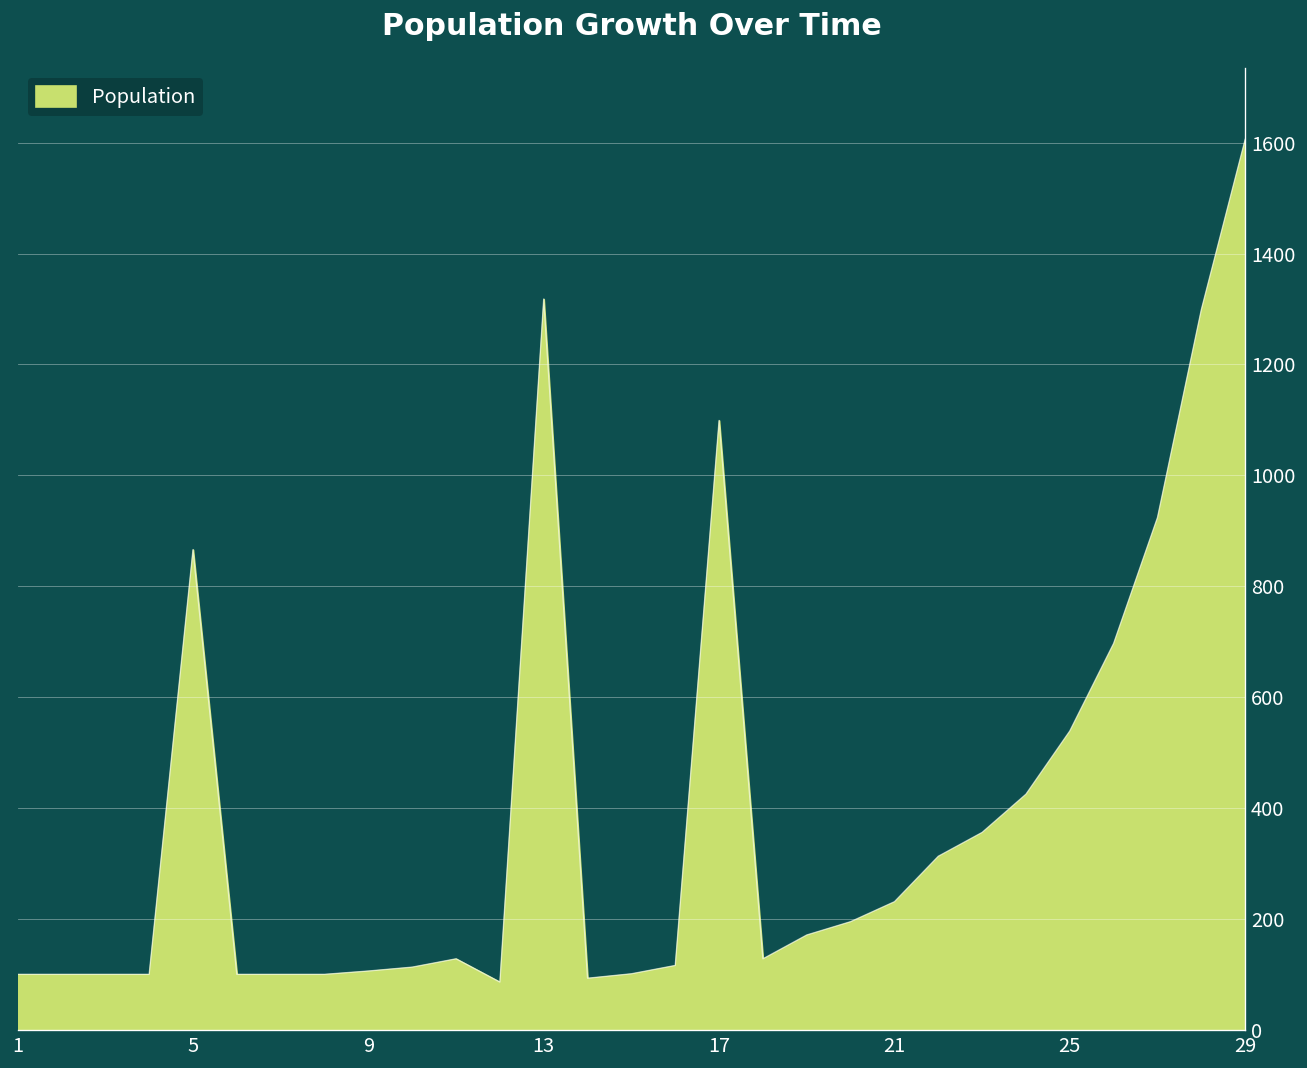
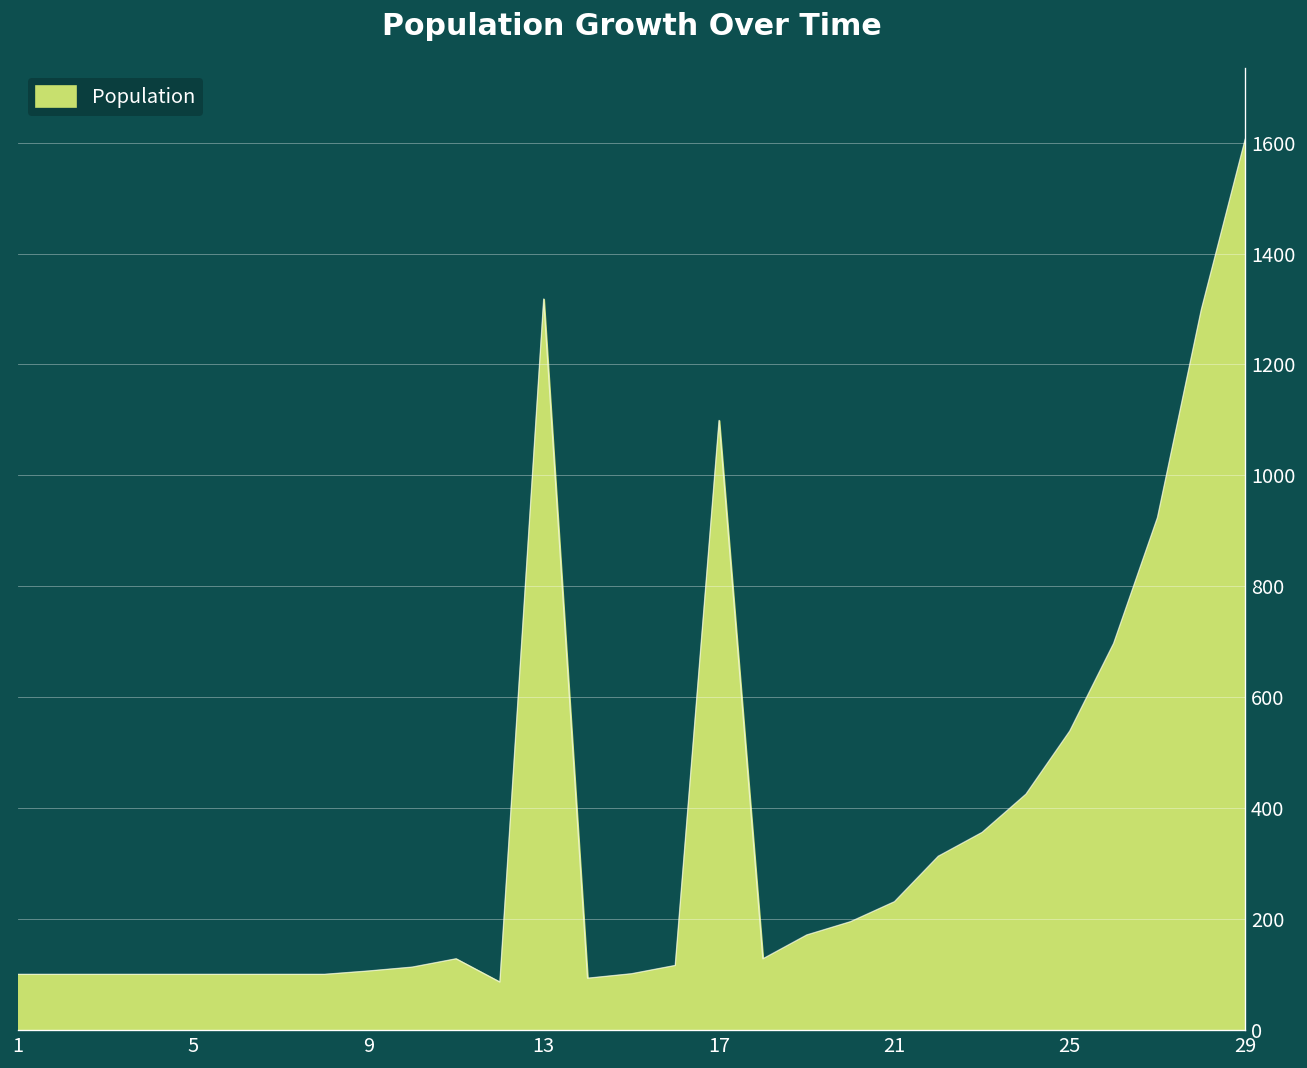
5: 870 -> 100
